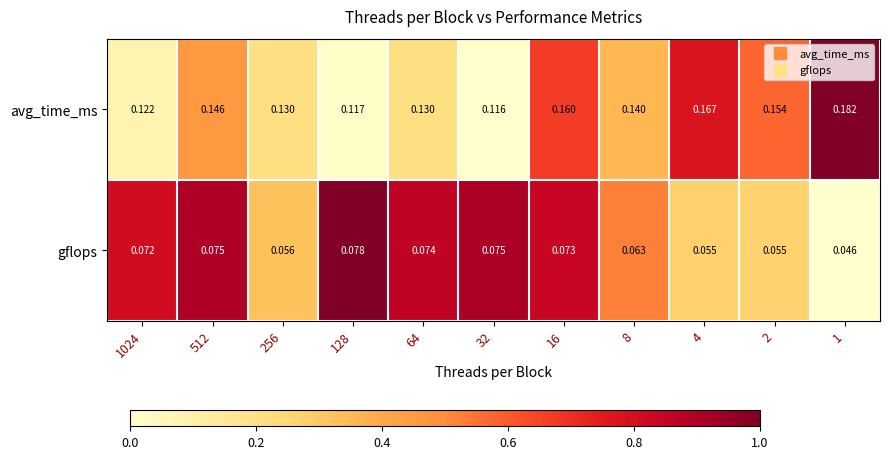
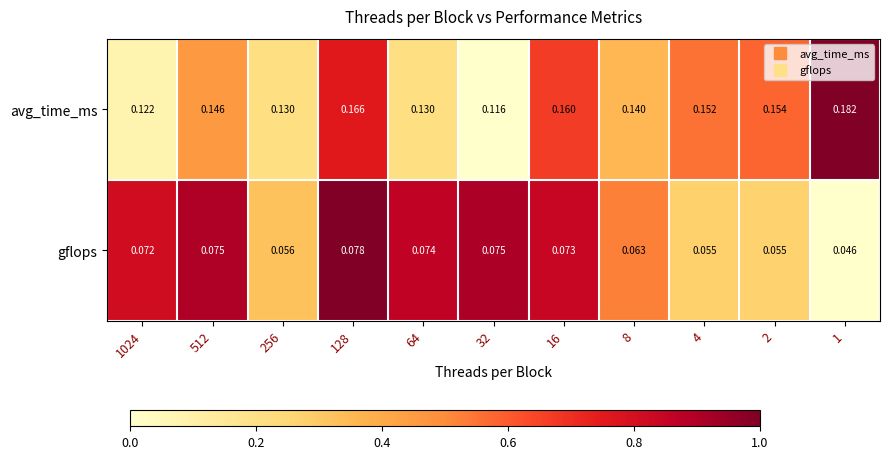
avg_time_ms, 128: 0.117 -> 0.166
avg_time_ms, 4: 0.167 -> 0.152
